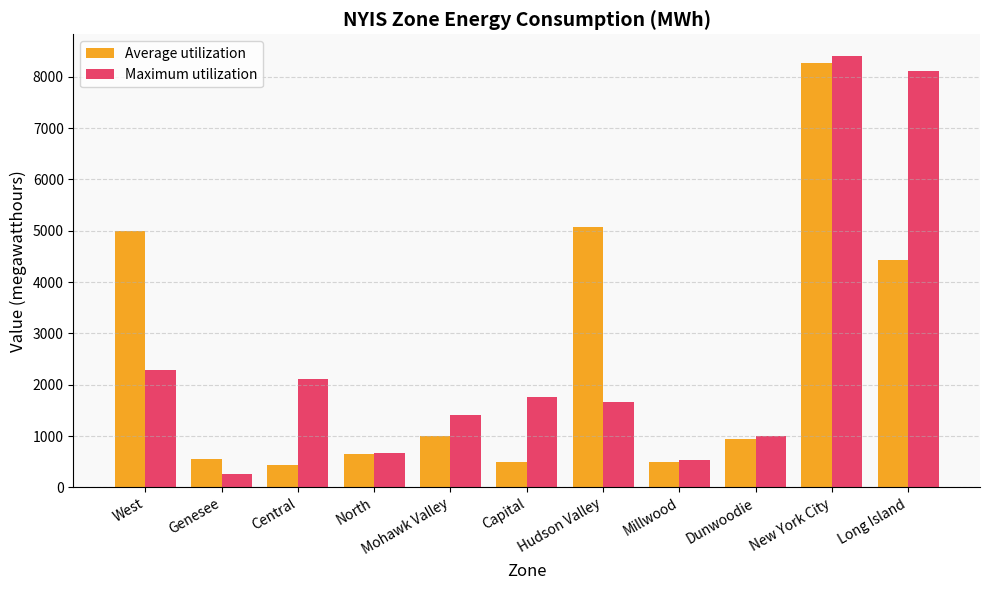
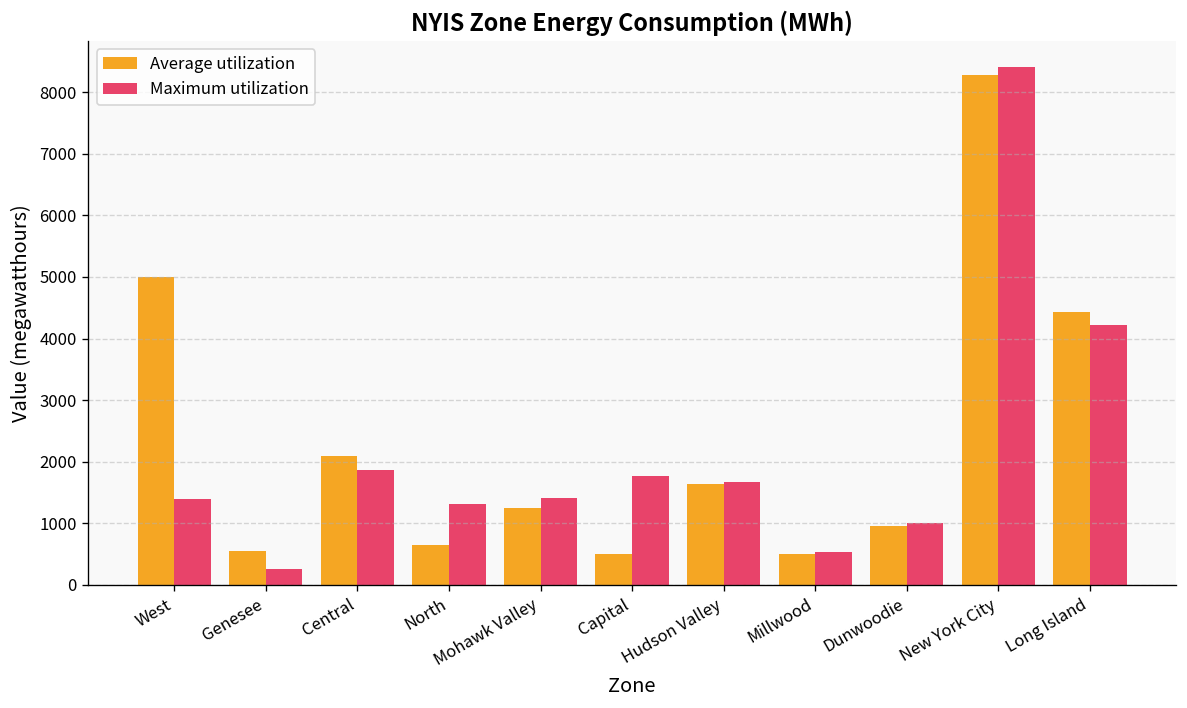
Maximum utilization, West: 2300 -> 1400
Average utilization, Central: 400 -> 2100
Maximum utilization, Central: 2100 -> 1900
Maximum utilization, North: 700 -> 1300
Average utilization, Mohawk Valley: 1000 -> 1300
Average utilization, Hudson Valley: 5100 -> 1600
Maximum utilization, Long Island: 8100 -> 4200
